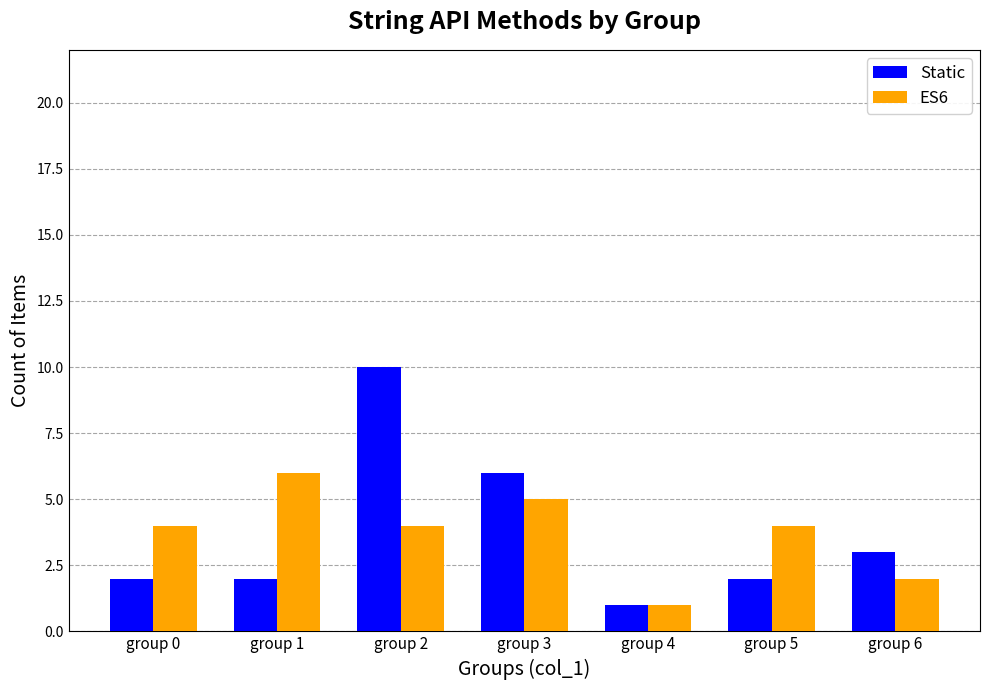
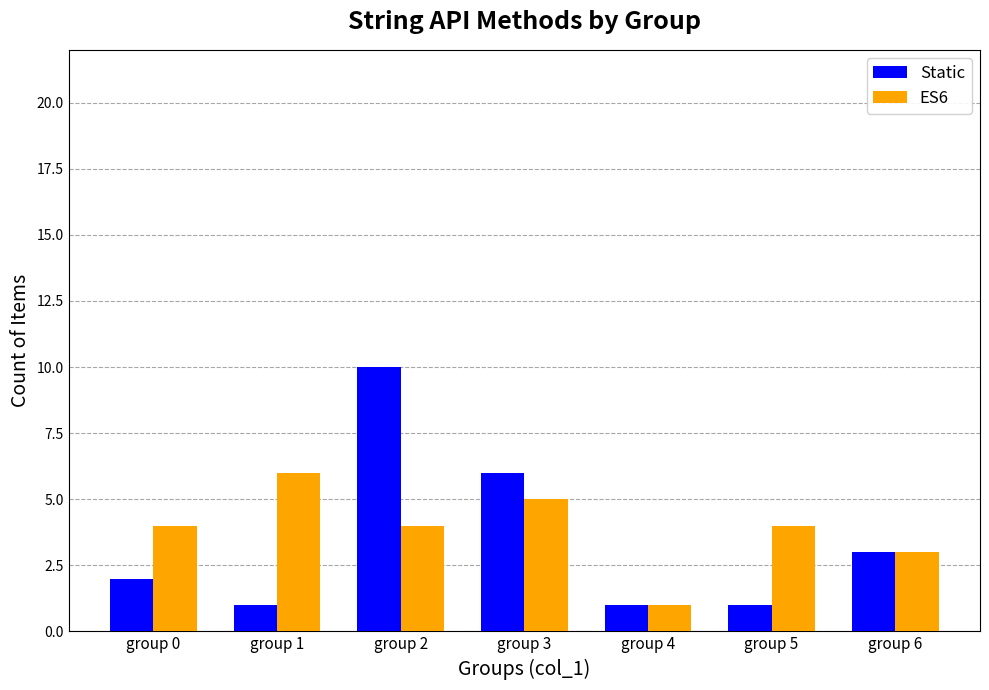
Static, group 1: 2 -> 1
Static, group 5: 2 -> 1
ES6, group 6: 2 -> 3
